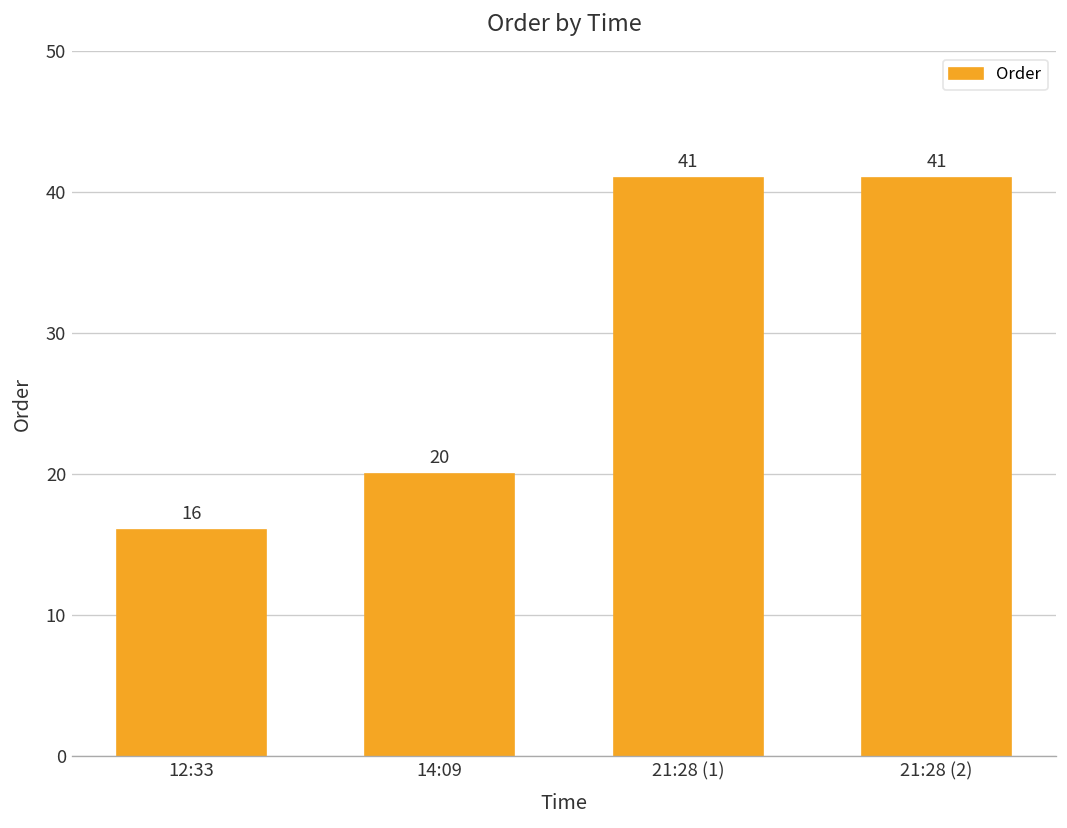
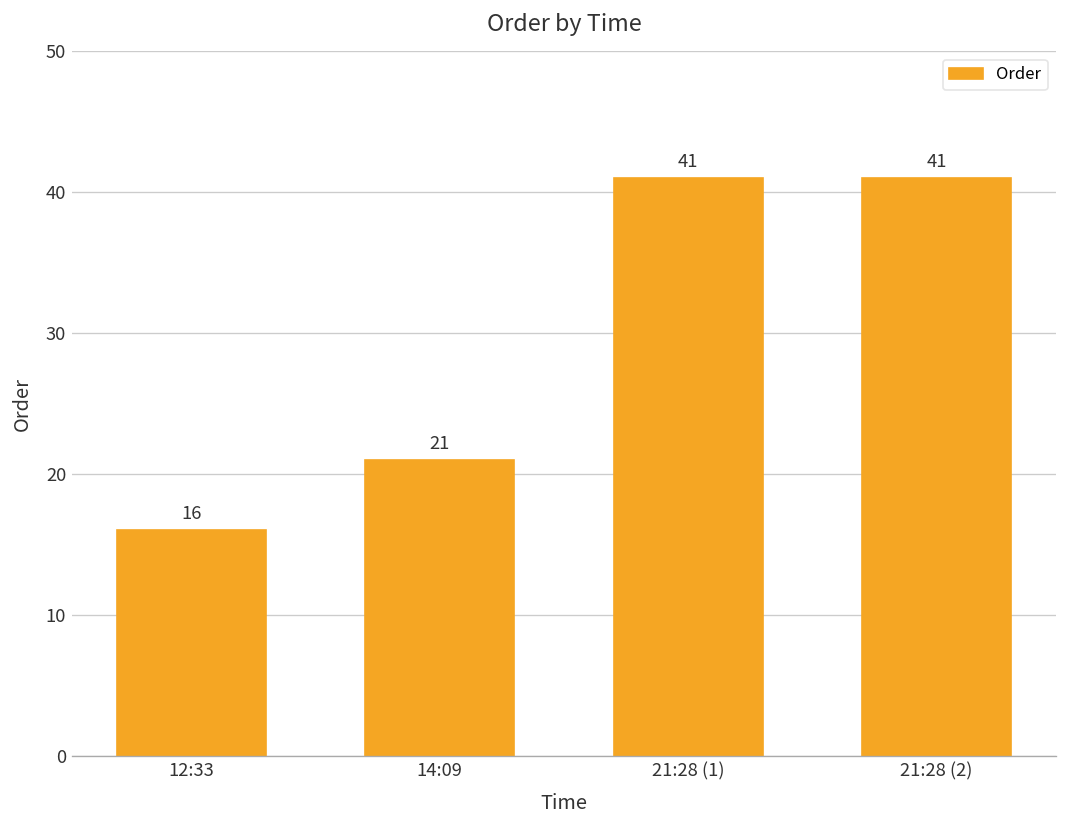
14:09: 20 -> 21
